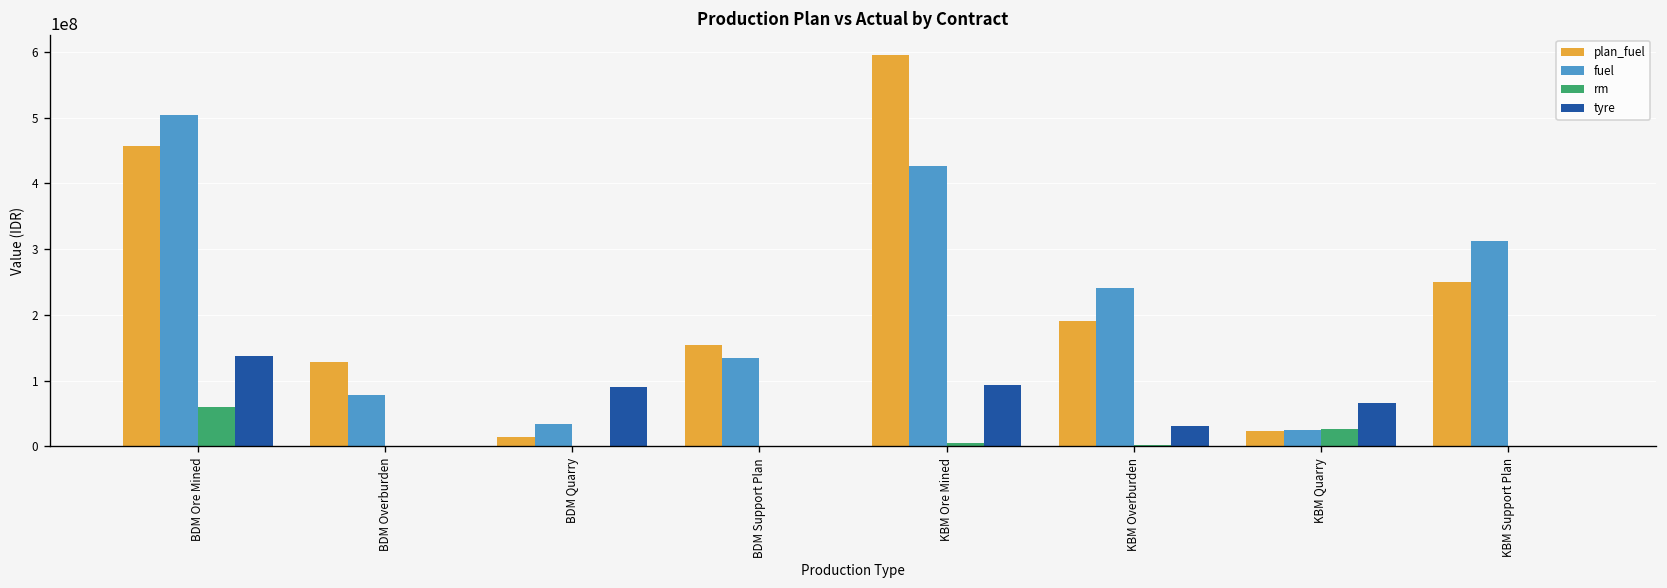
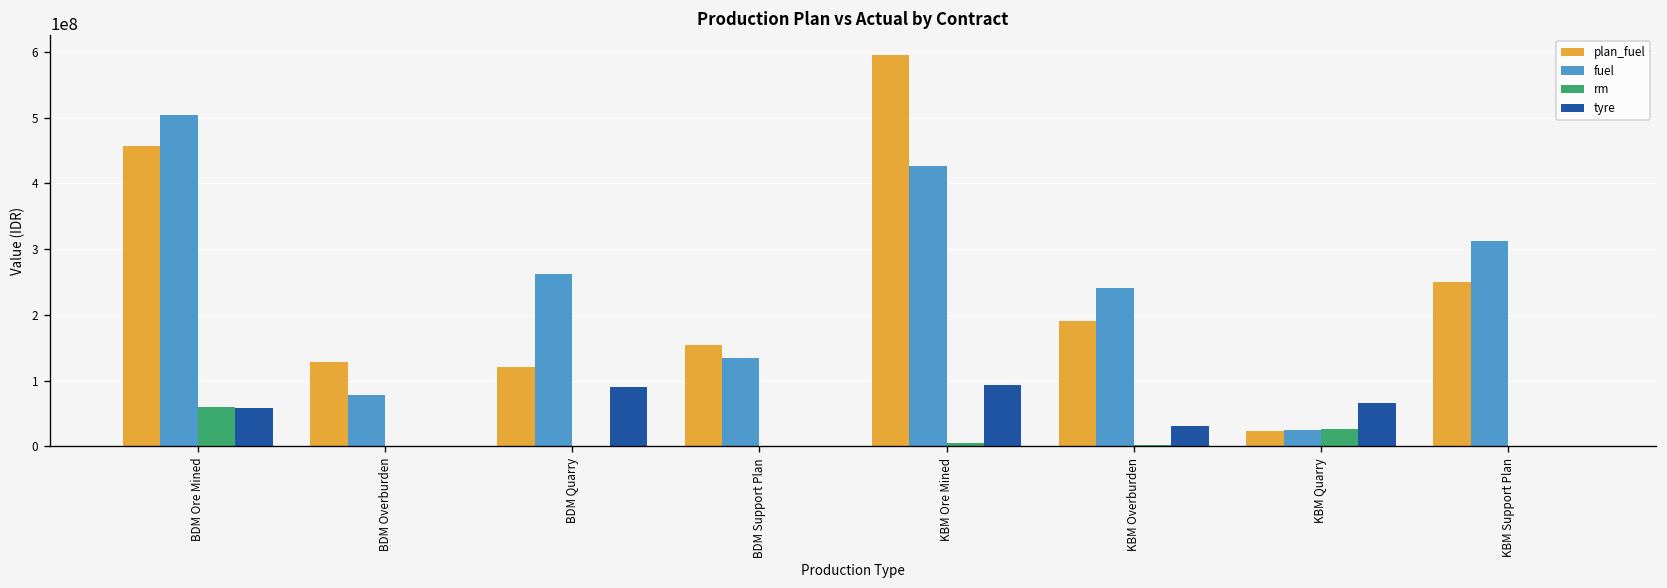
tyre, BDM Ore Mined: 140000000 -> 60000000
plan_fuel, BDM Quarry: 10000000 -> 120000000
fuel, BDM Quarry: 30000000 -> 260000000
